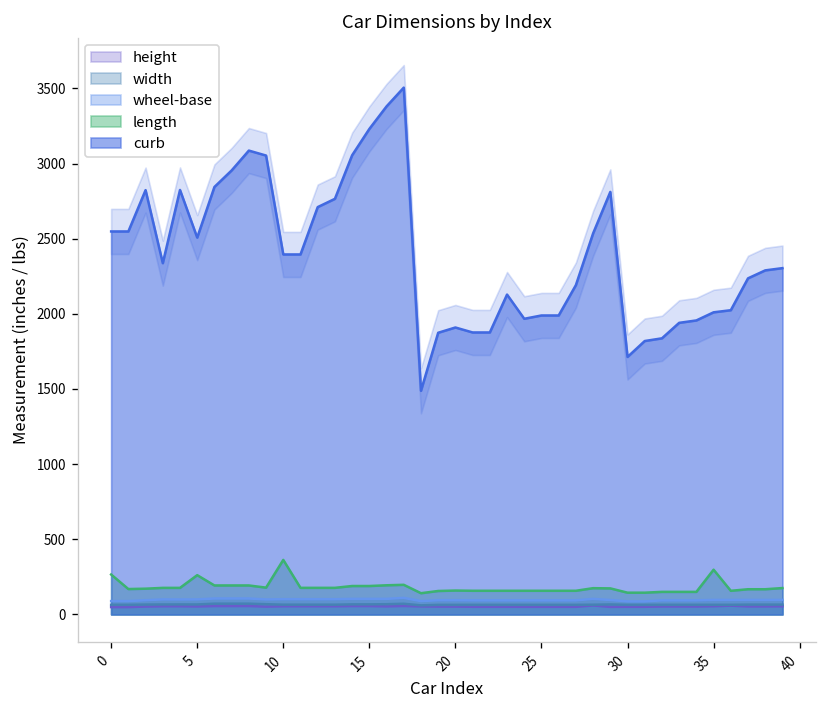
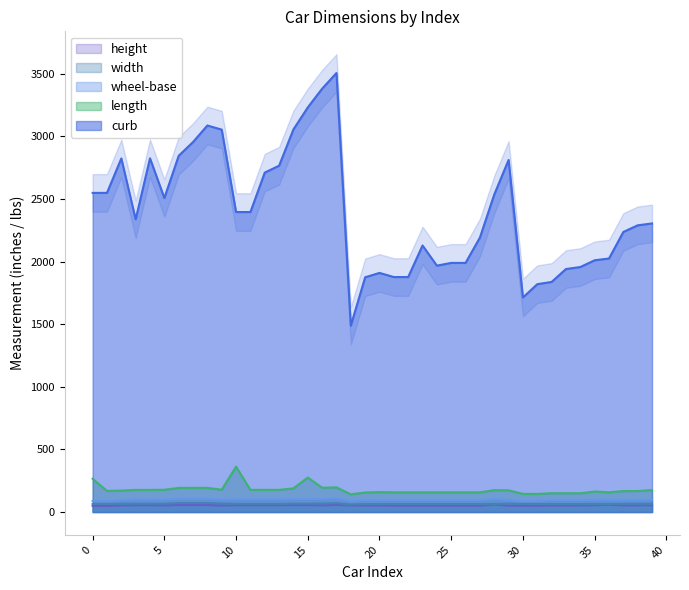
length, 5: 260 -> 180
length, 15: 190 -> 280
length, 35: 300 -> 160
